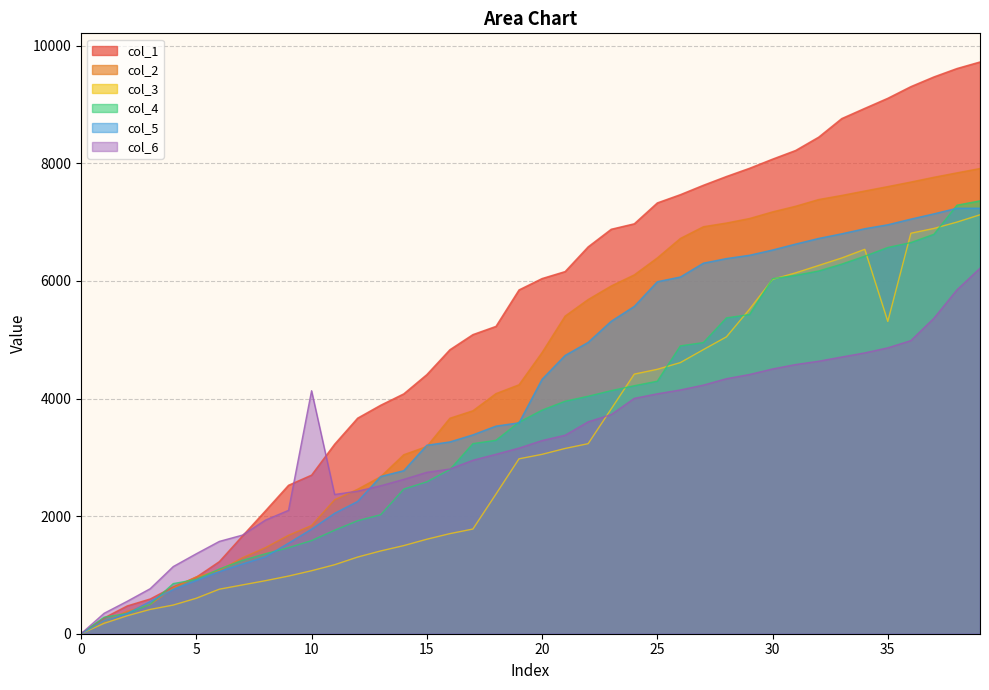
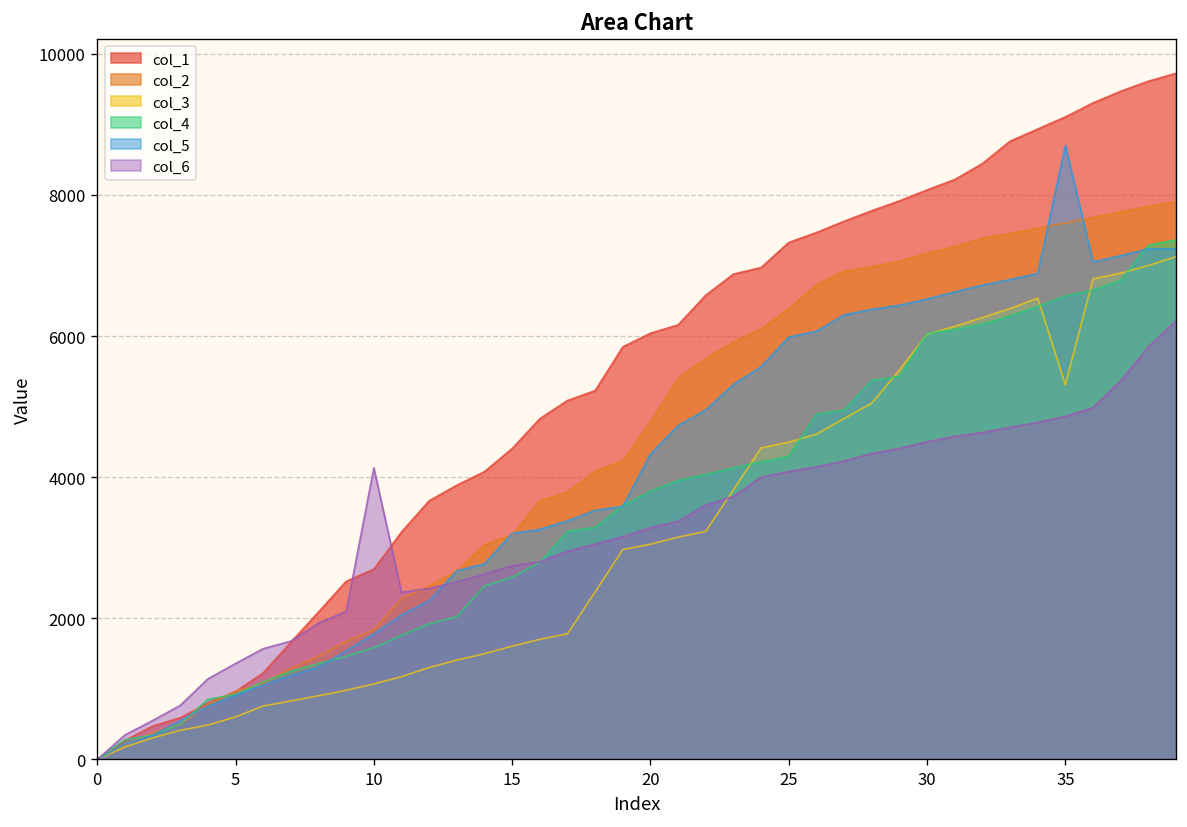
col_5, 35: 7000 -> 8700
